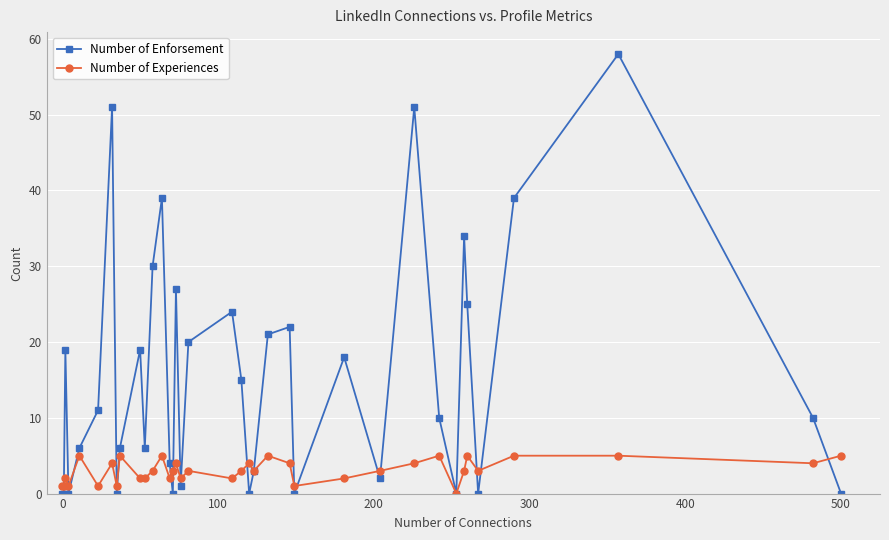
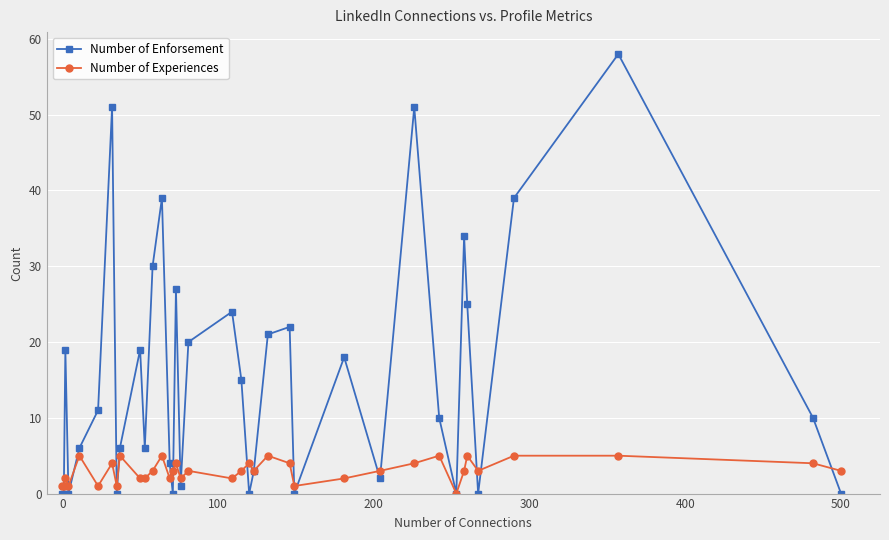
Number of Experiences, 500: 5 -> 3
